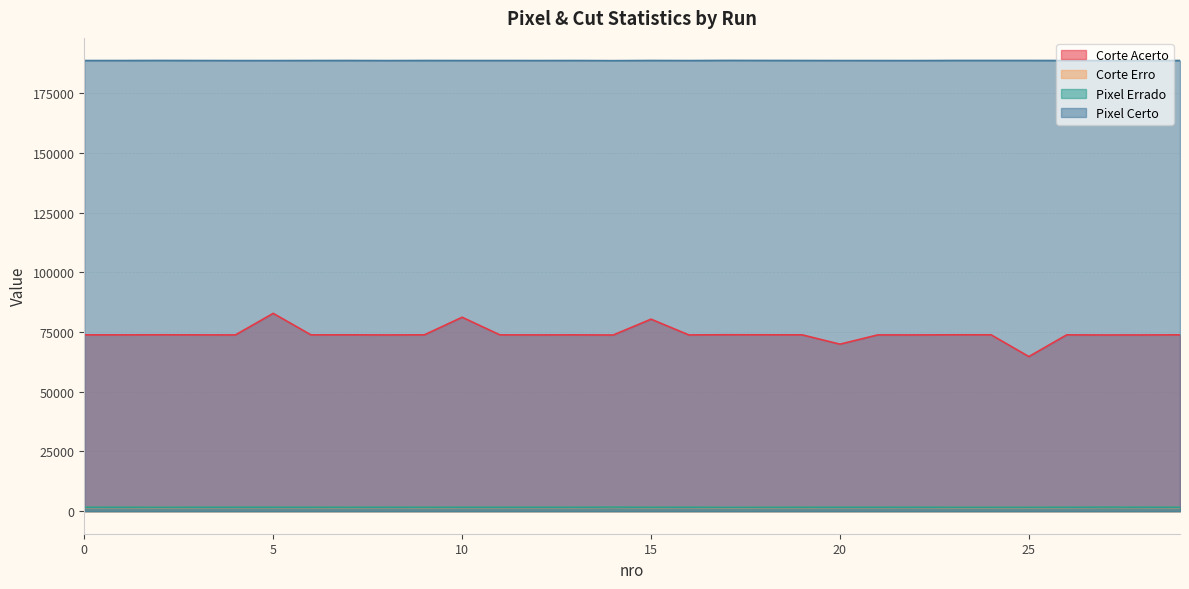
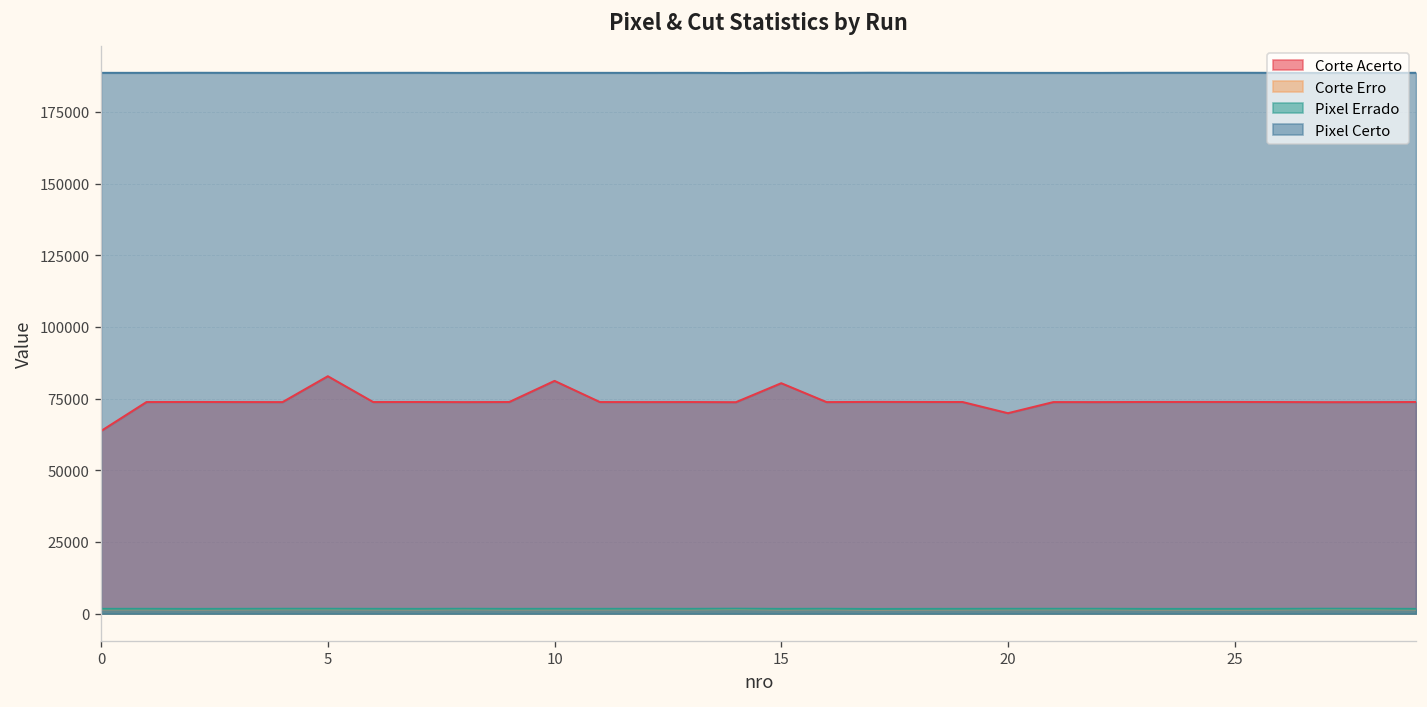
Corte Acerto, 0: 74000 -> 64000
Corte Acerto, 25: 65000 -> 74000
